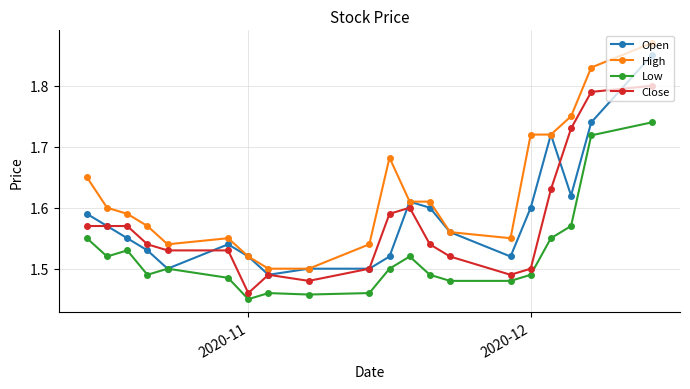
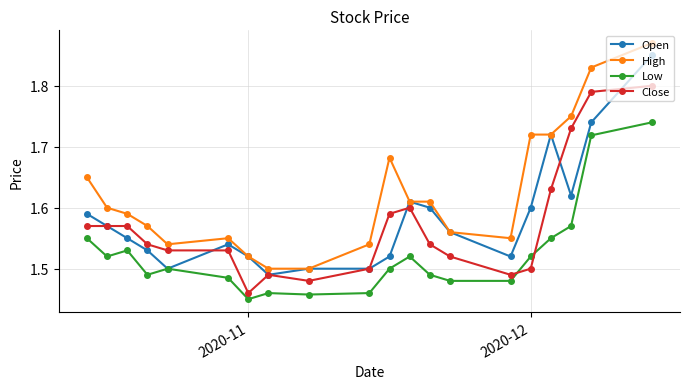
Low, 2020-12: 1.49 -> 1.52
